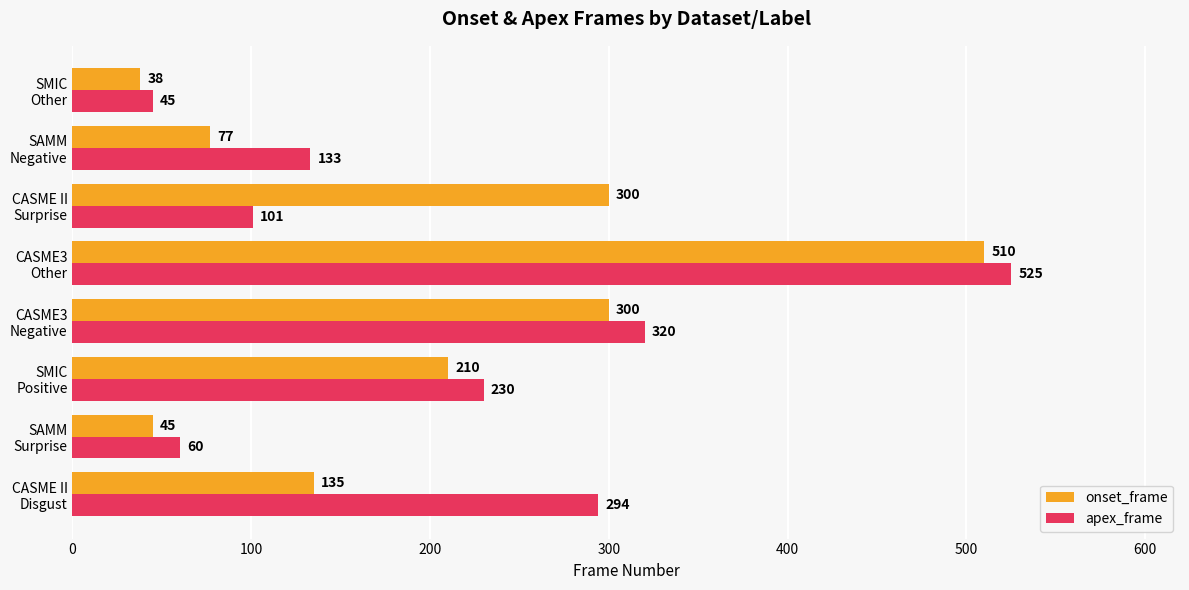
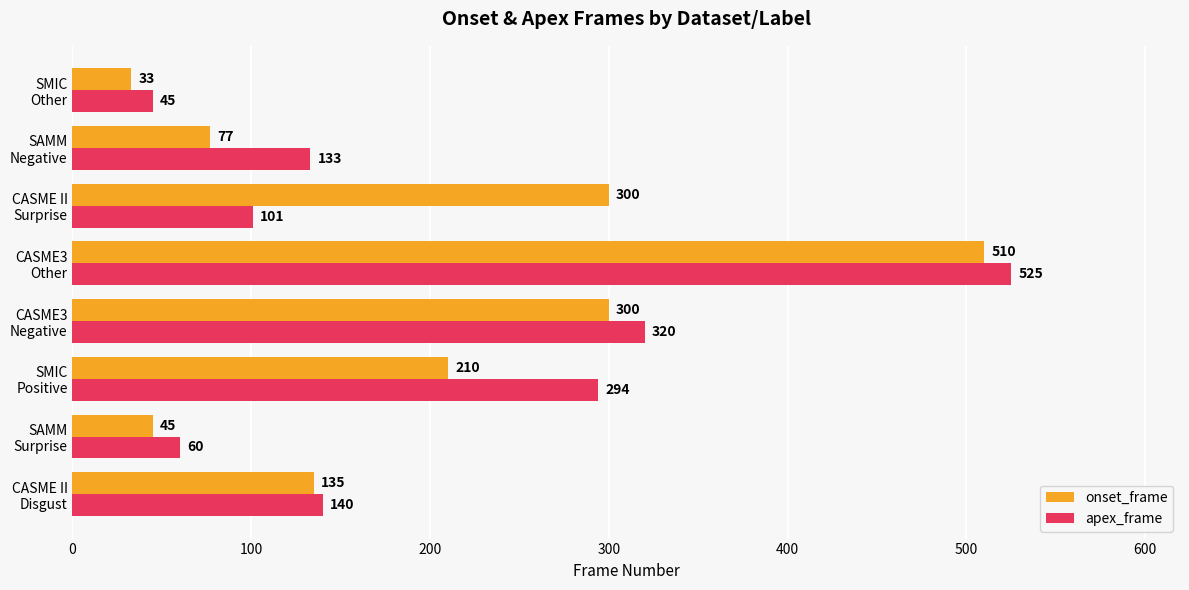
onset_frame, SMIC Other: 38 -> 33
apex_frame, SMIC Positive: 230 -> 294
apex_frame, CASME II Disgust: 294 -> 140
